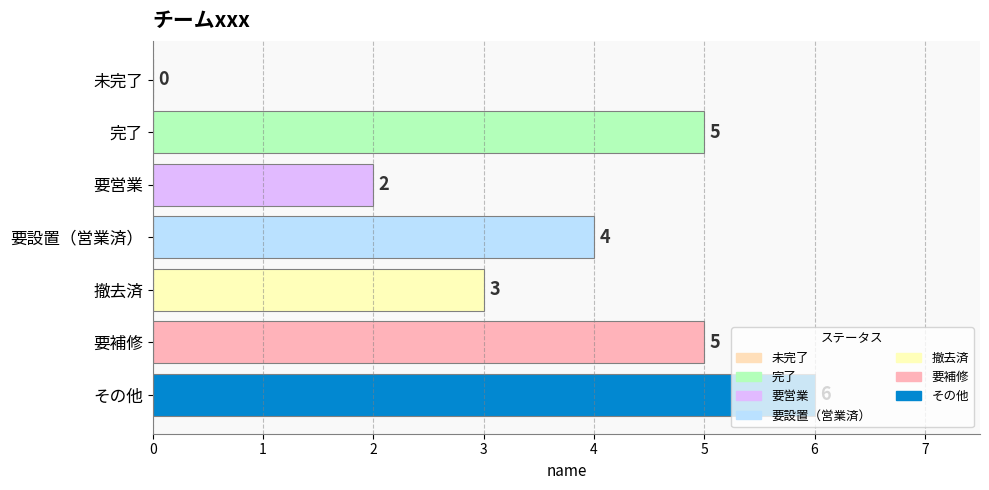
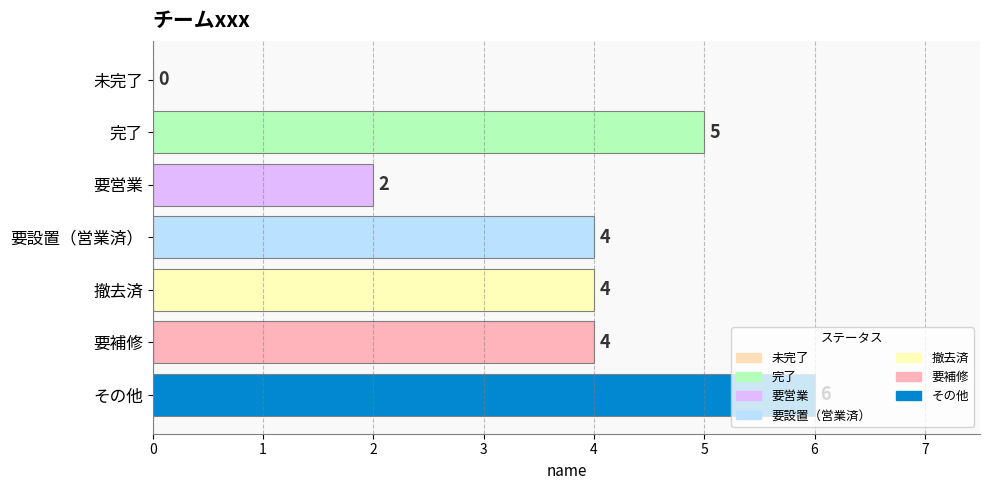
撤去済: 3 -> 4
要補修: 5 -> 4
